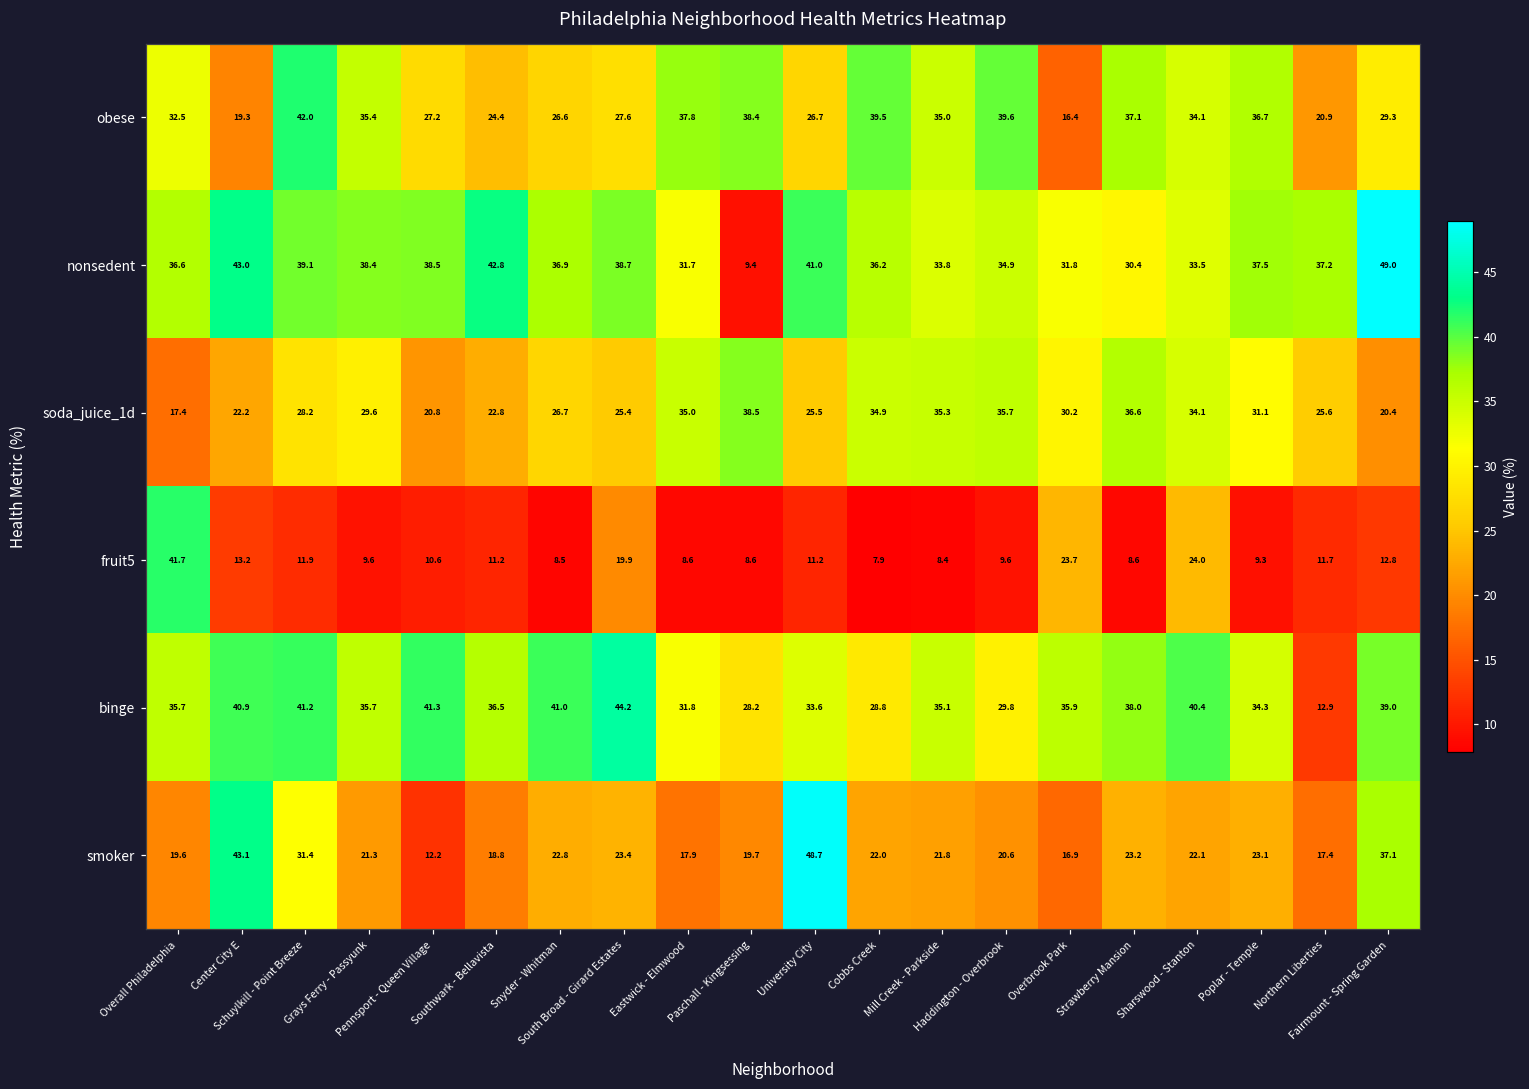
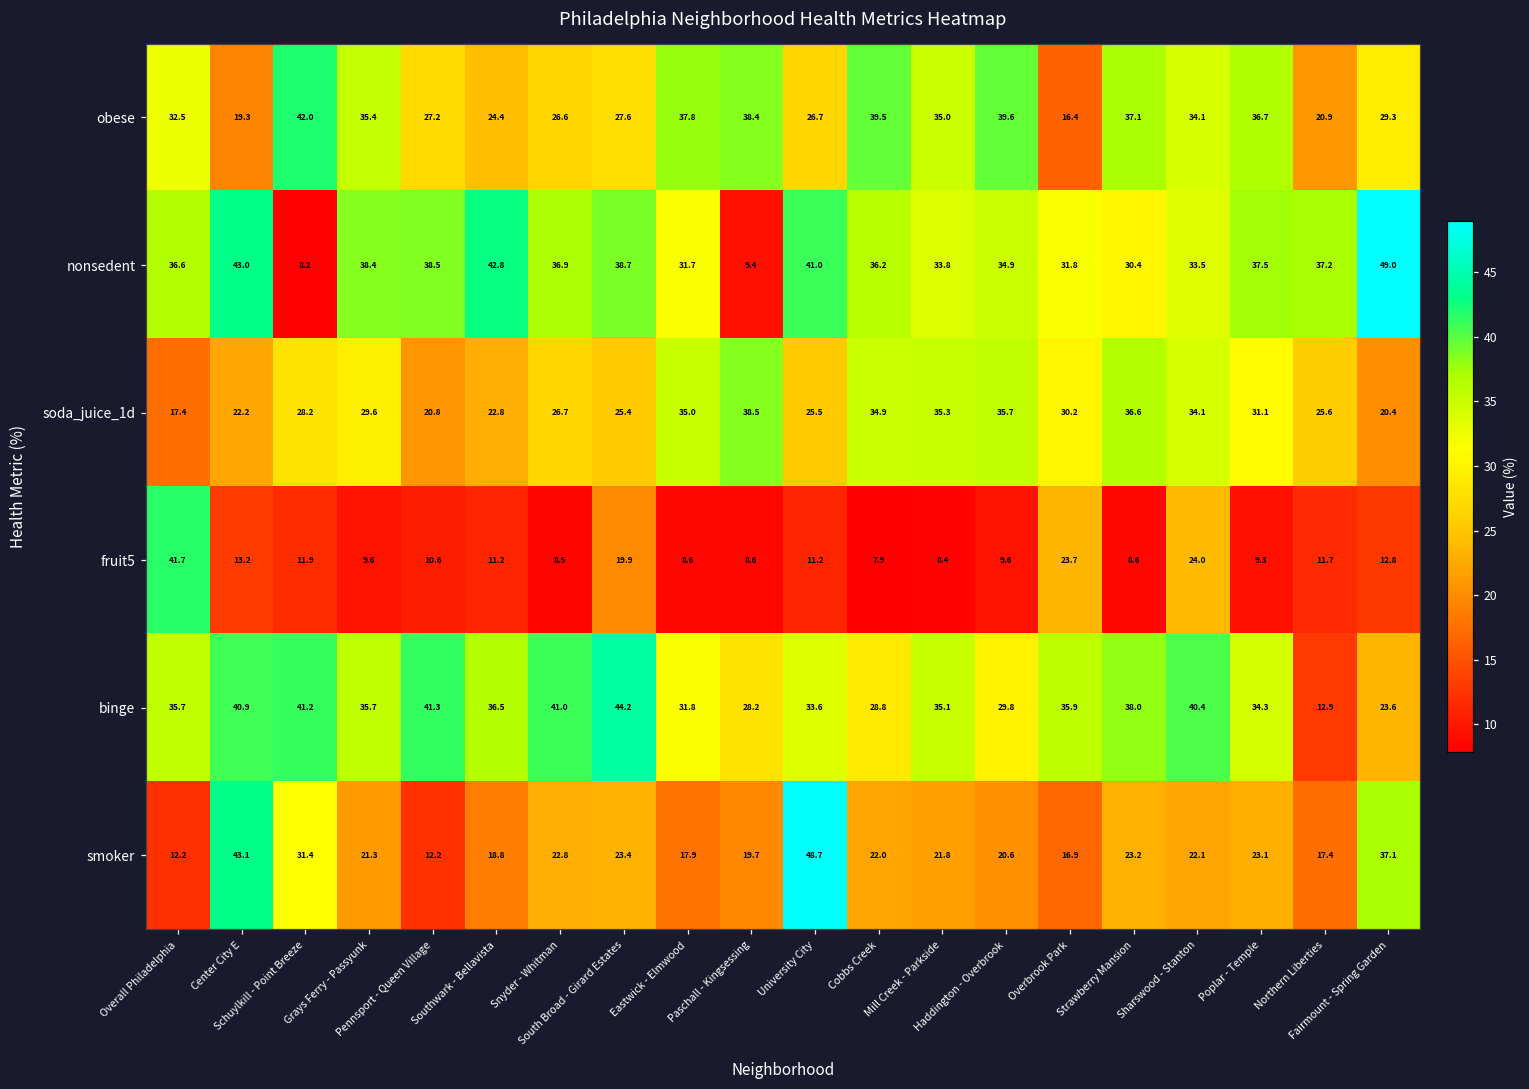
nonsedent, Schuylkill - Point Breeze: 39.1 -> 8.2
binge, Fairmount - Spring Garden: 39.0 -> 23.6
smoker, Overall Philadelphia: 19.6 -> 12.2
